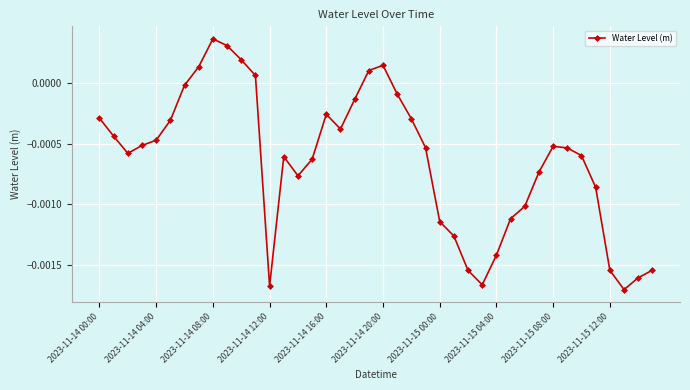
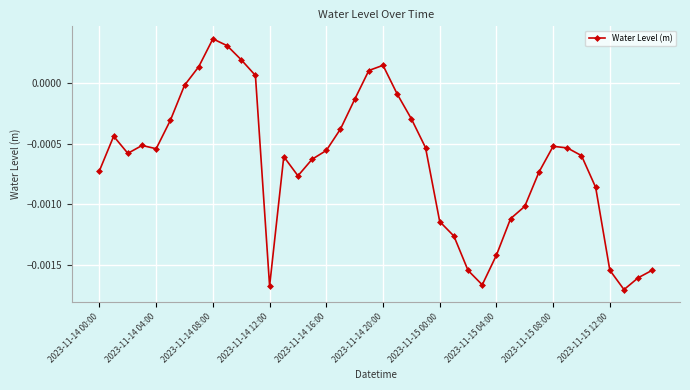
2023-11-14 00:00: -0.00029 -> -0.00072
2023-11-14 04:00: -0.00047 -> -0.00054
2023-11-14 16:00: -0.00026 -> -0.00056
